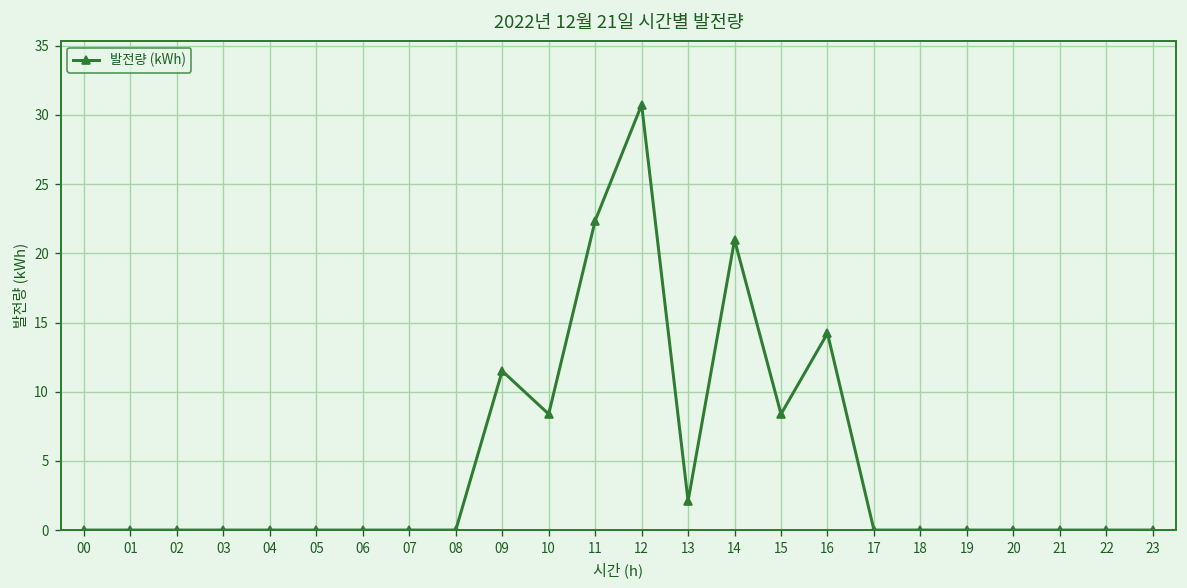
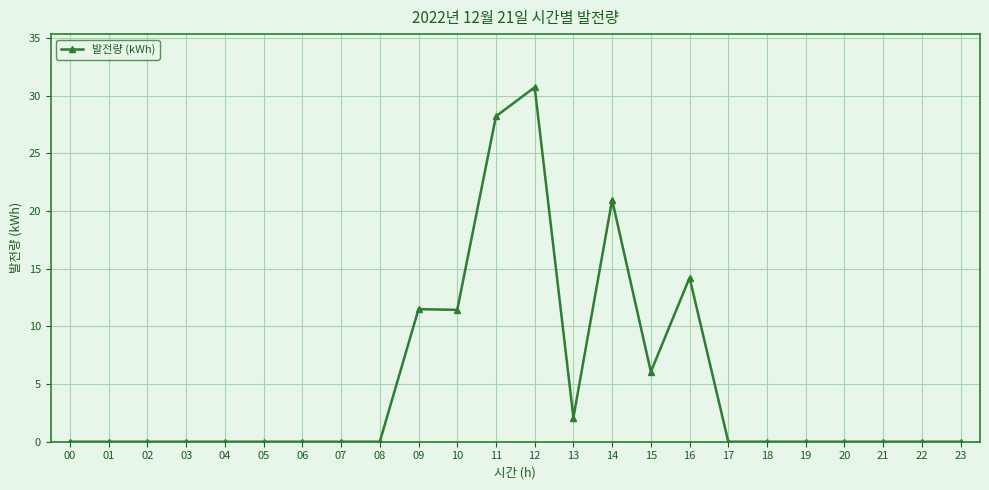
10: 8.4 -> 11.4
11: 22.4 -> 28.2
15: 8.4 -> 6.1
